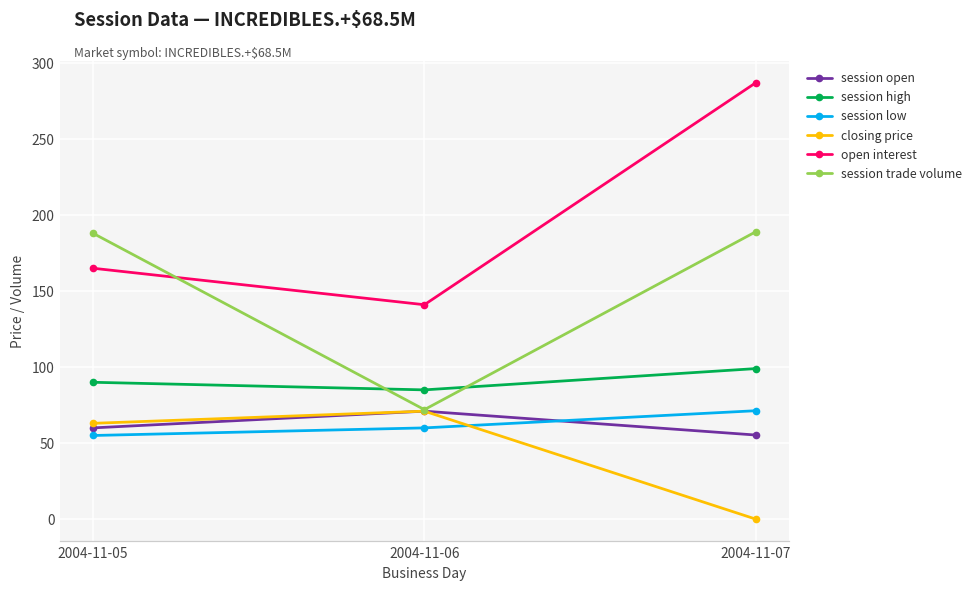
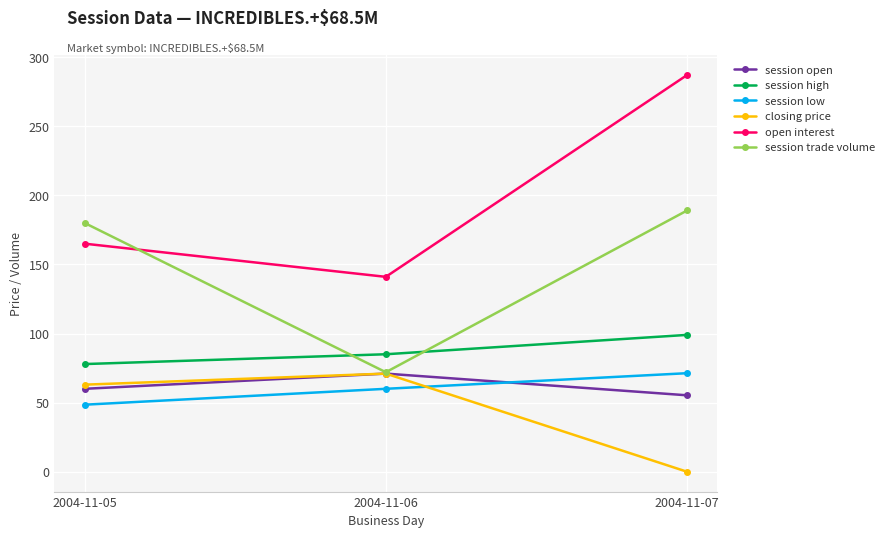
session high, 2004-11-05: 90 -> 78
session low, 2004-11-05: 55 -> 49
session trade volume, 2004-11-05: 188 -> 180
